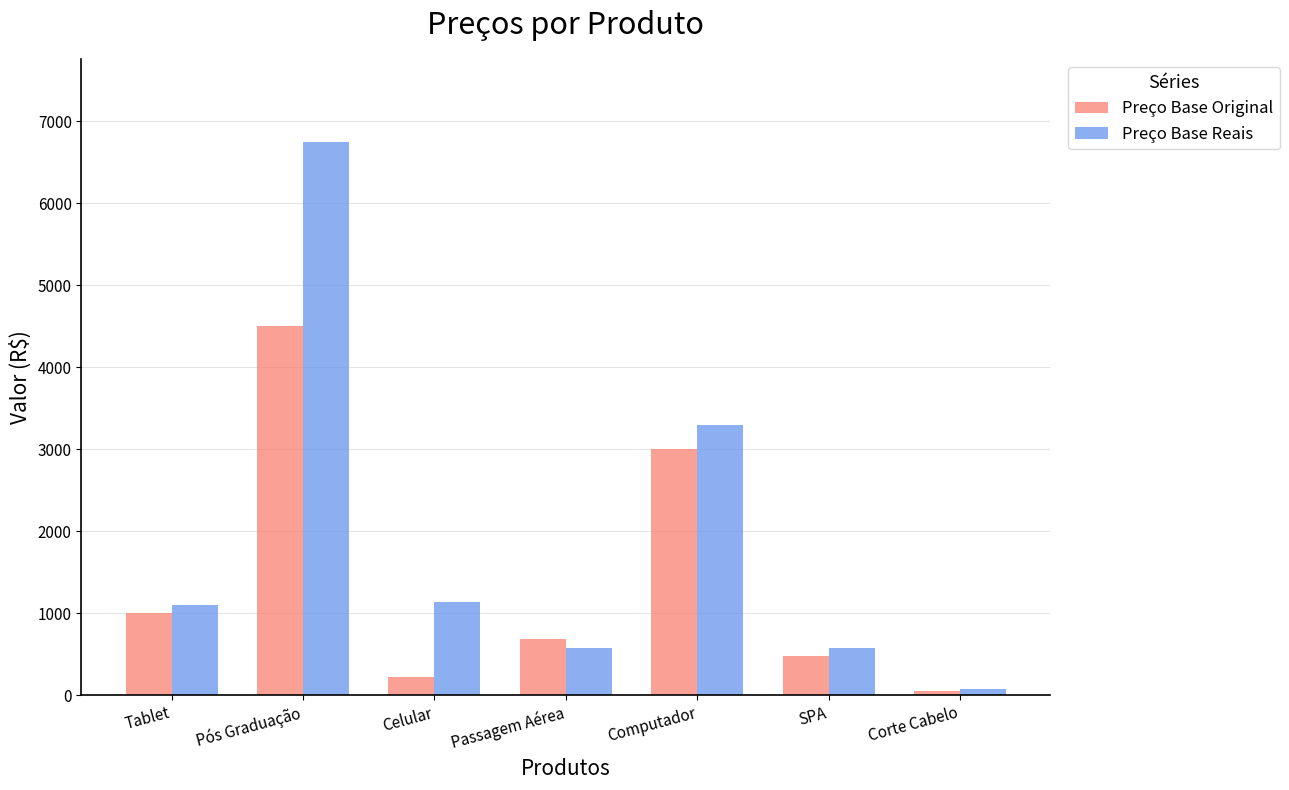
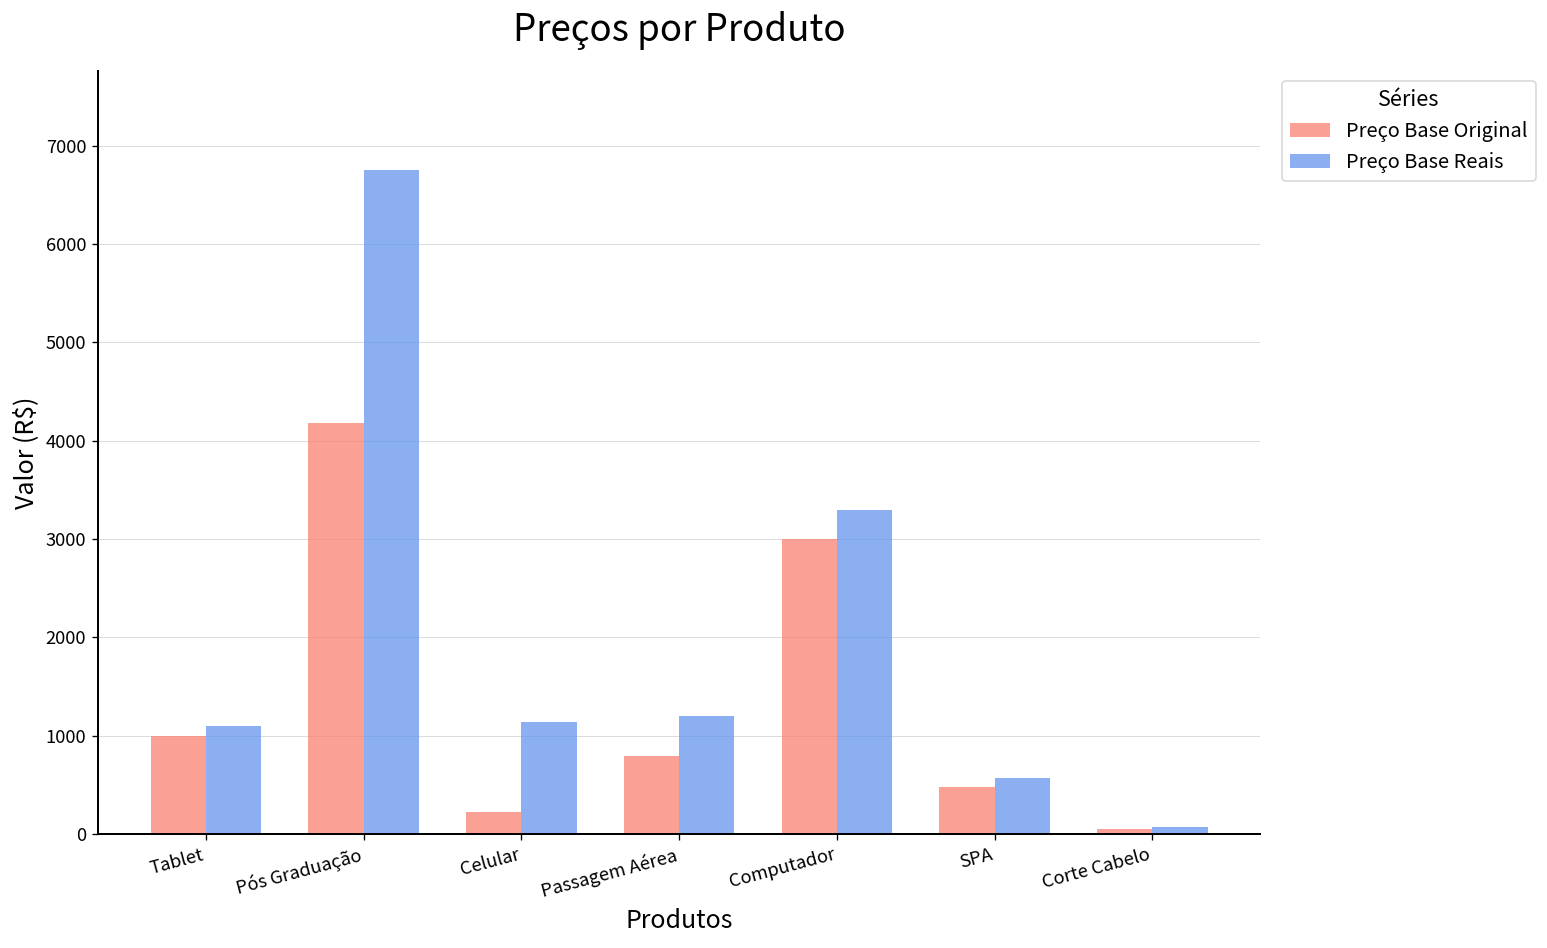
Preço Base Original, Pós Graduação: 4500 -> 4200
Preço Base Original, Passagem Aérea: 700 -> 800
Preço Base Reais, Passagem Aérea: 600 -> 1200
